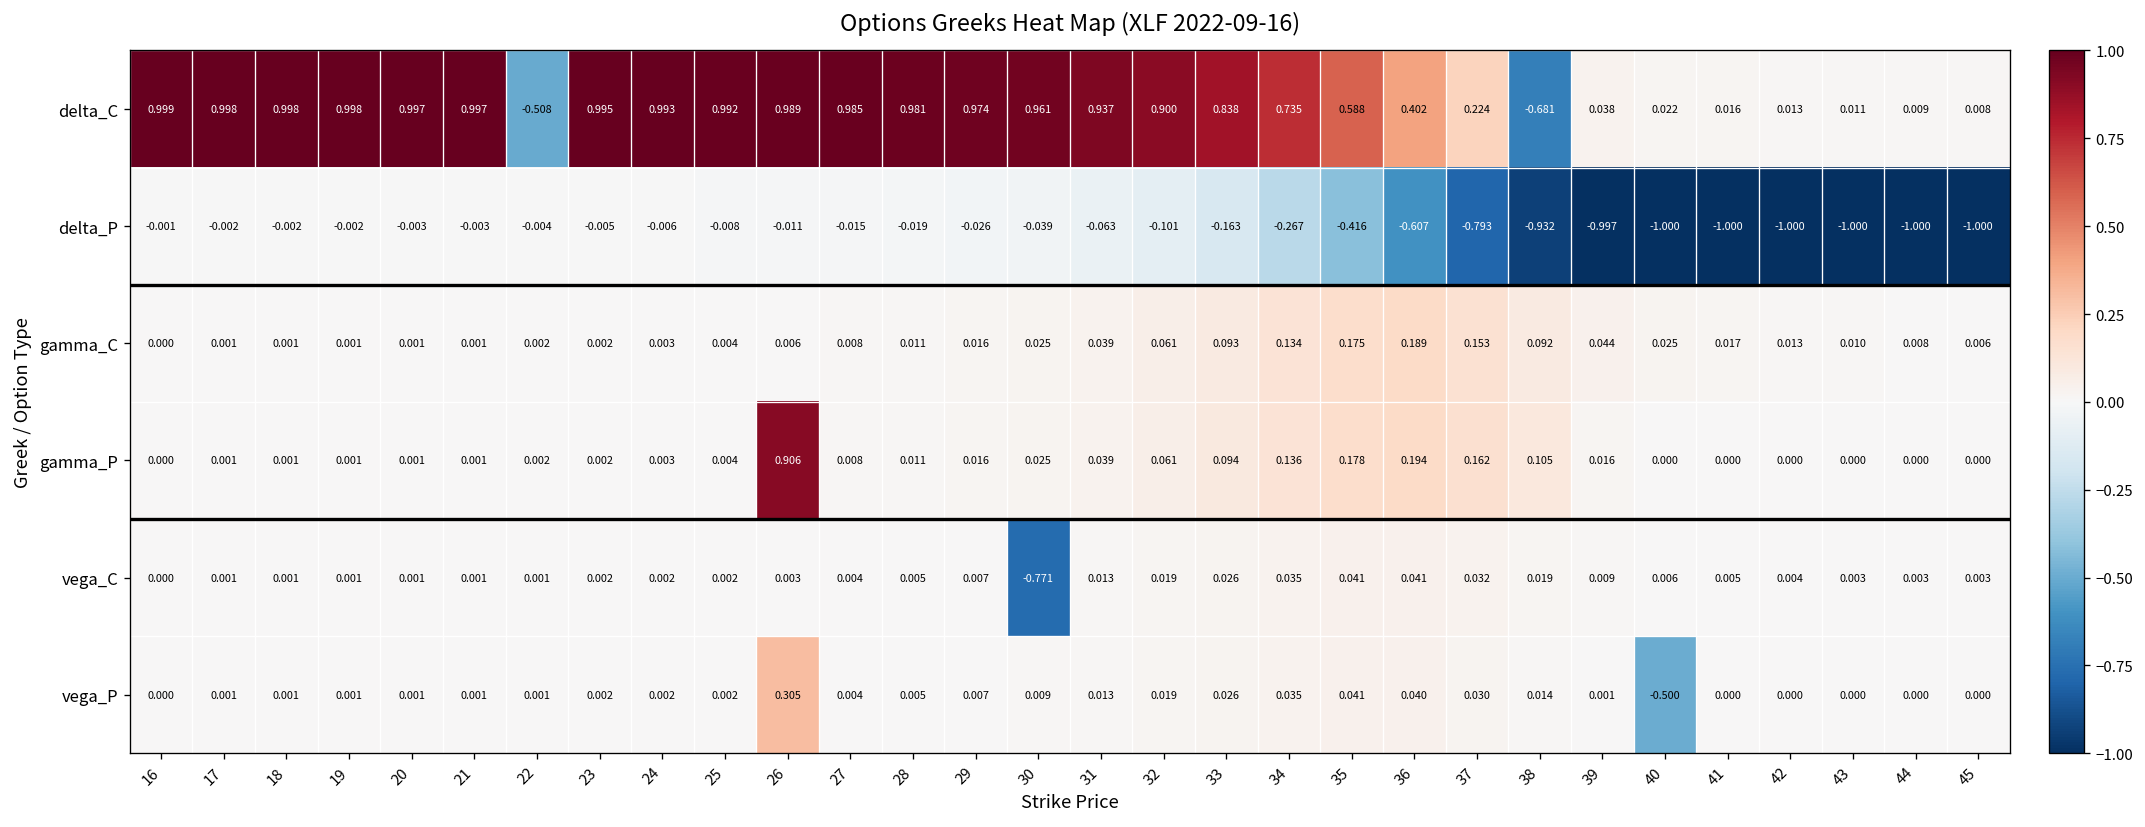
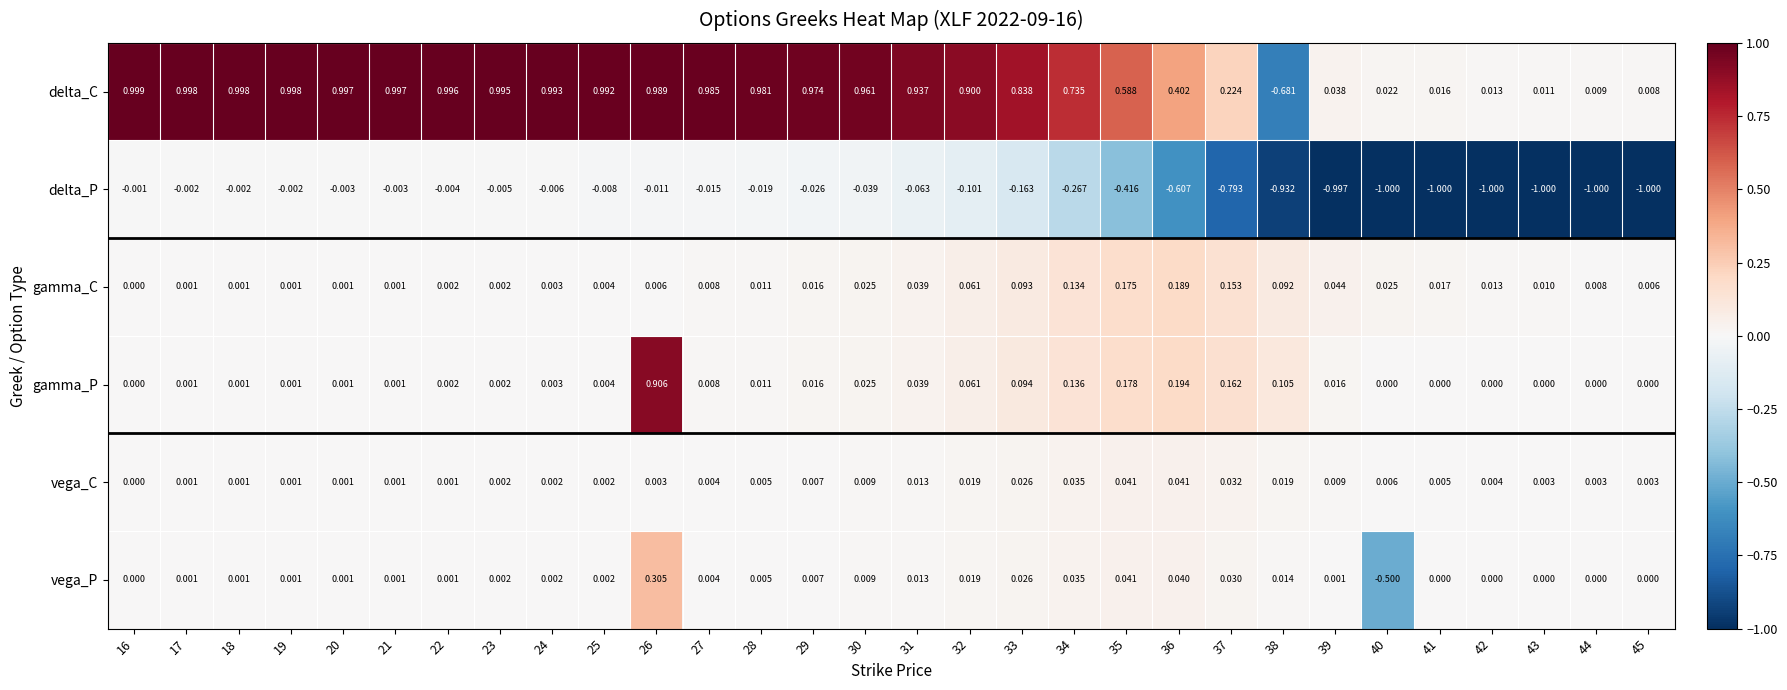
delta_C, 22: -0.508 -> 0.996
vega_C, 30: -0.771 -> 0.009
